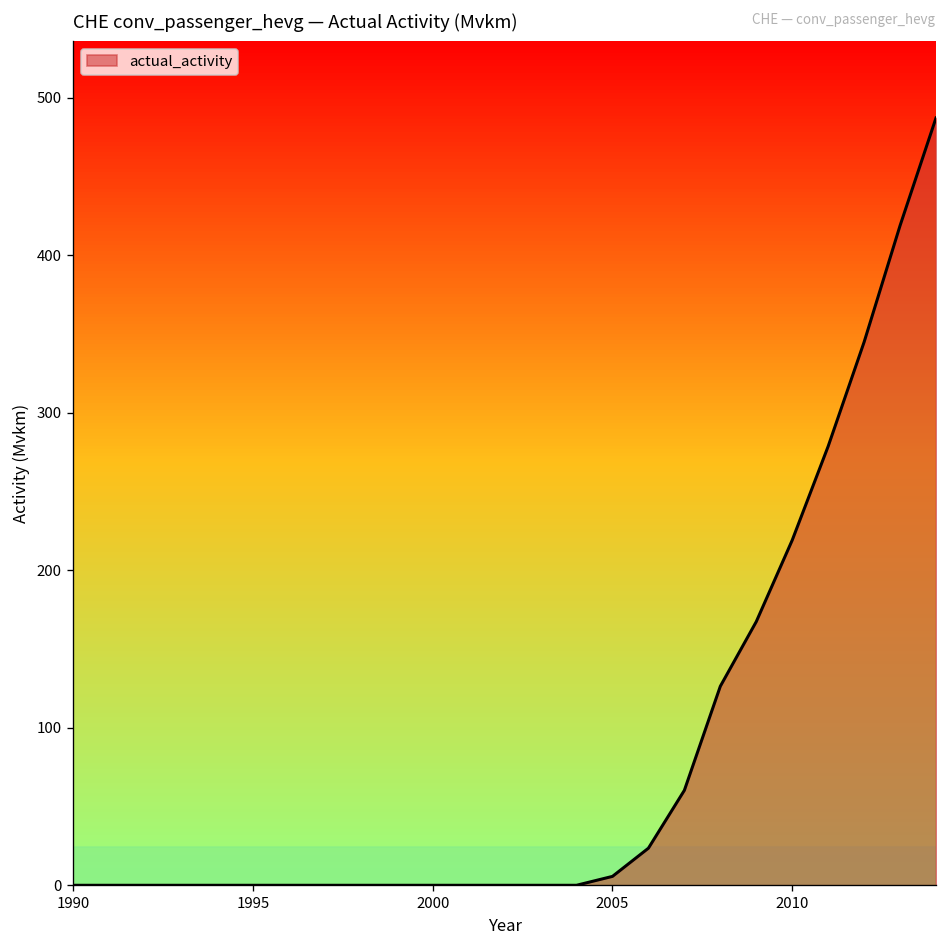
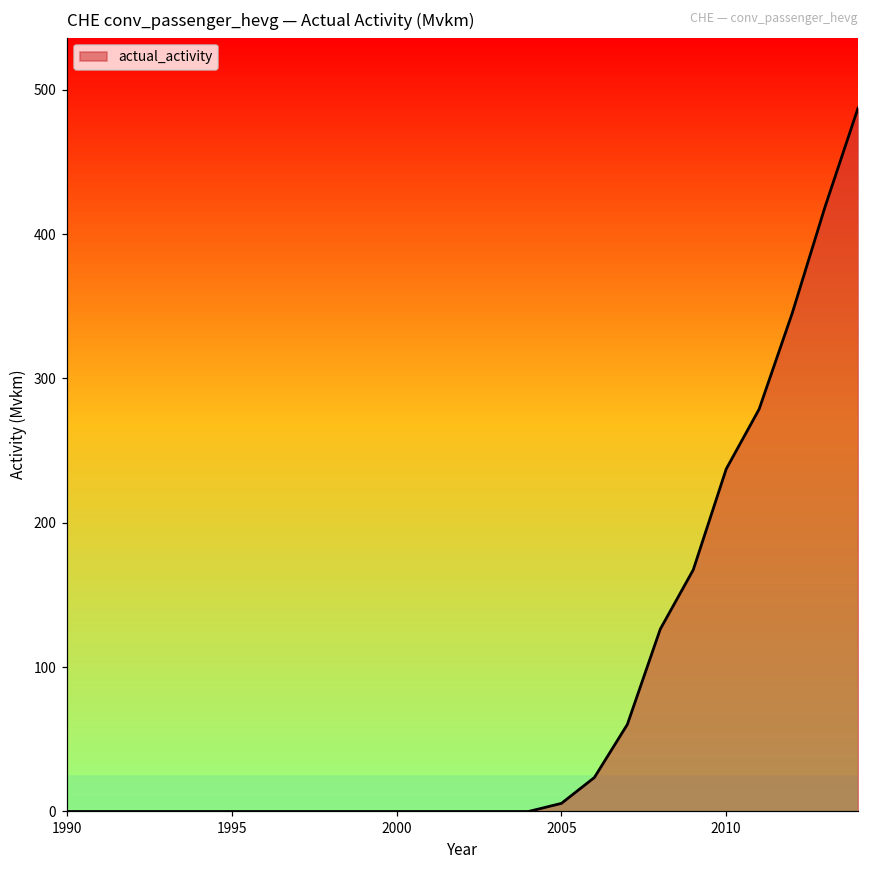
2010: 219 -> 237
